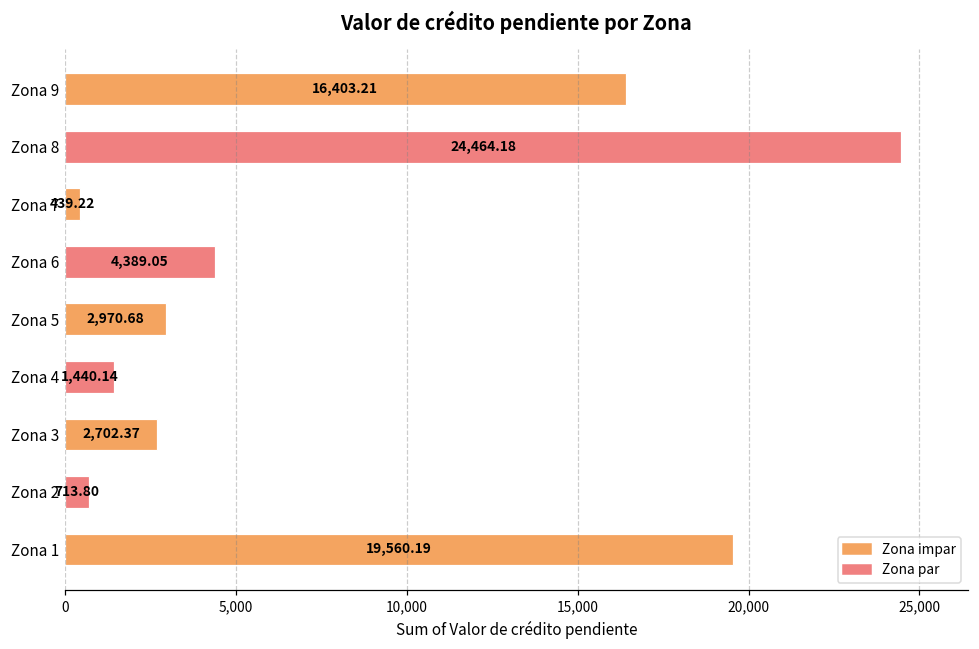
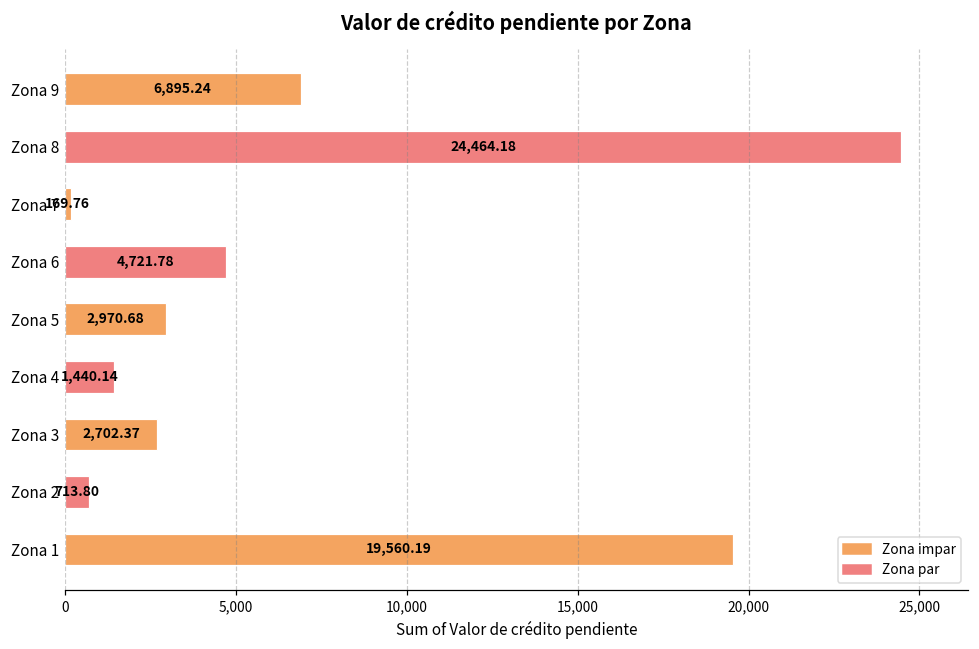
Zona 9: 16,403.21 -> 6,895.24
Zona 7: 439.22 -> 169.76
Zona 6: 4,389.05 -> 4,721.78
